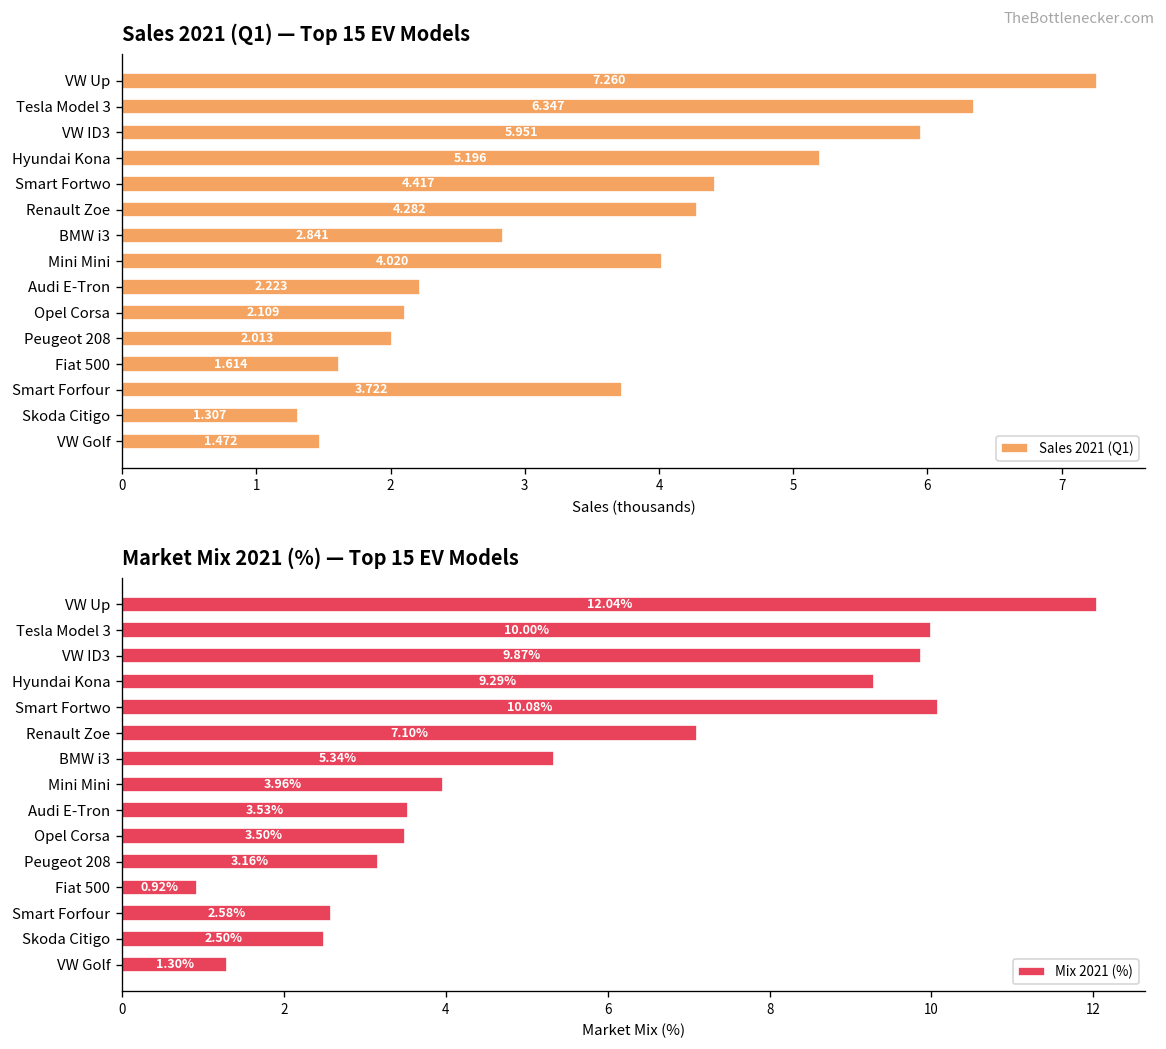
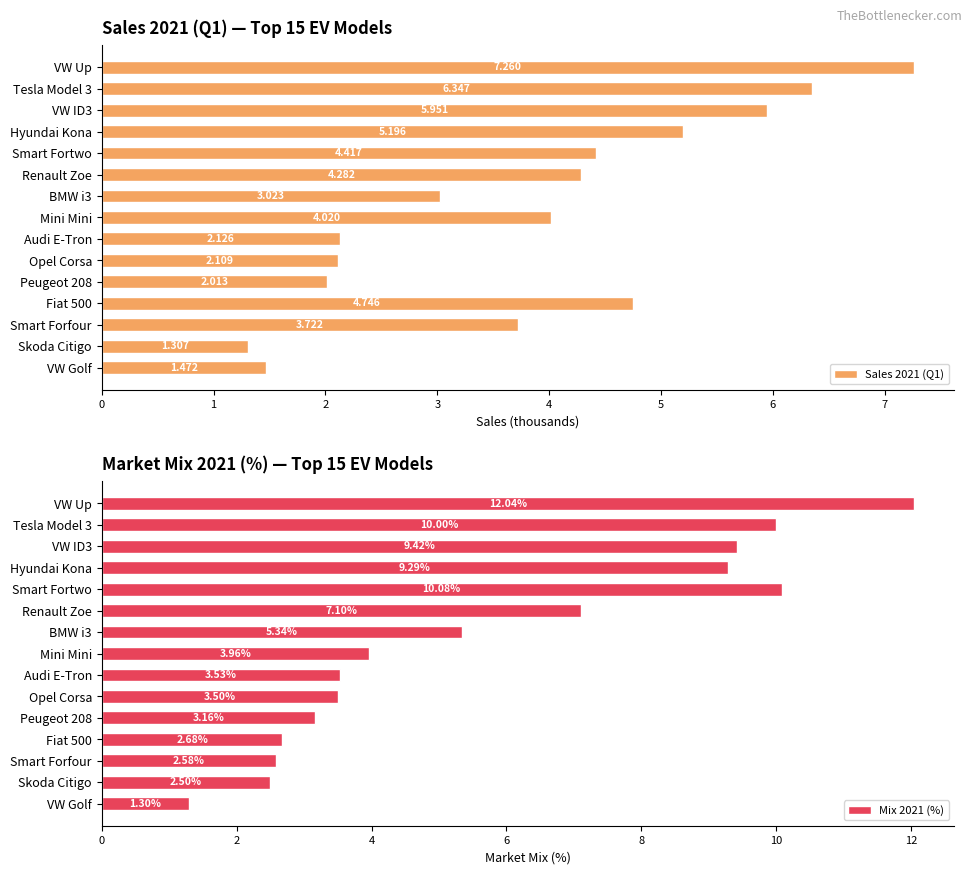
Sales 2021 (Q1) — Top 15 EV Models, BMW i3: 2.841 -> 3.023
Sales 2021 (Q1) — Top 15 EV Models, Audi E-Tron: 2.223 -> 2.126
Sales 2021 (Q1) — Top 15 EV Models, Fiat 500: 1.614 -> 4.746
Market Mix 2021 (%) — Top 15 EV Models, VW ID3: 9.87% -> 9.42%
Market Mix 2021 (%) — Top 15 EV Models, Fiat 500: 0.92% -> 2.68%
